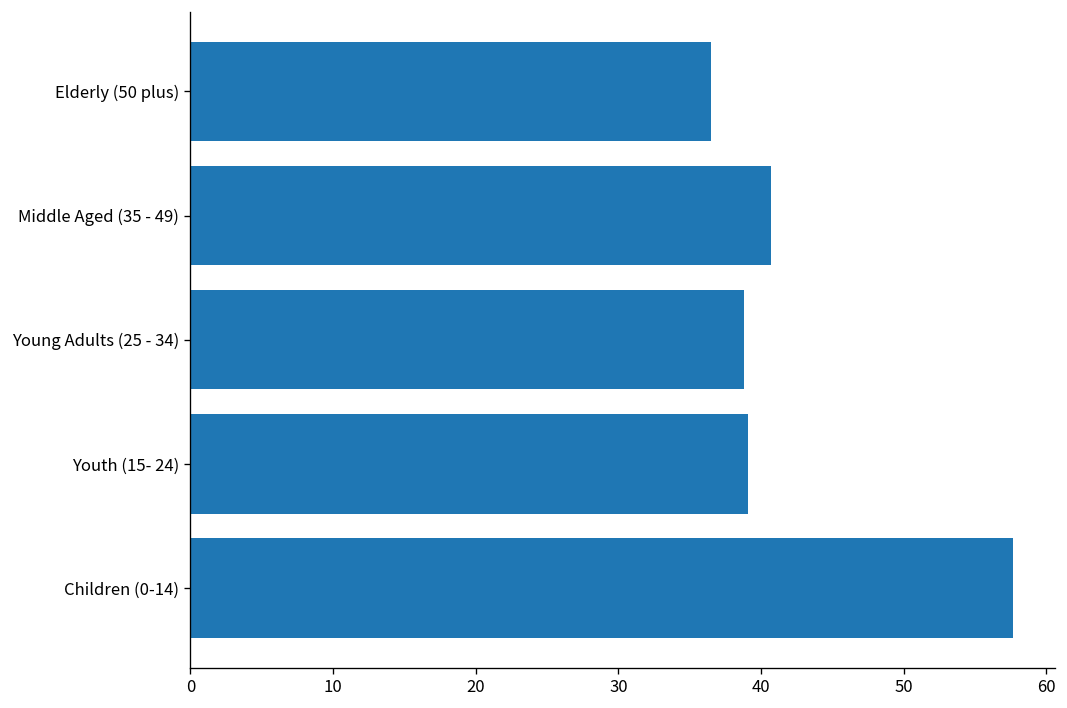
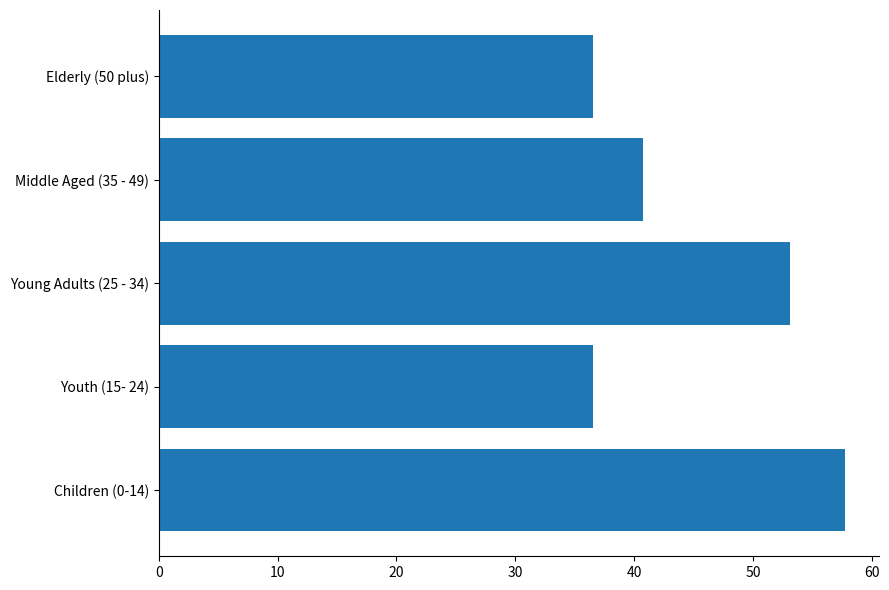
Young Adults (25 - 34): 38.8 -> 53.1
Youth (15- 24): 39.1 -> 36.5
